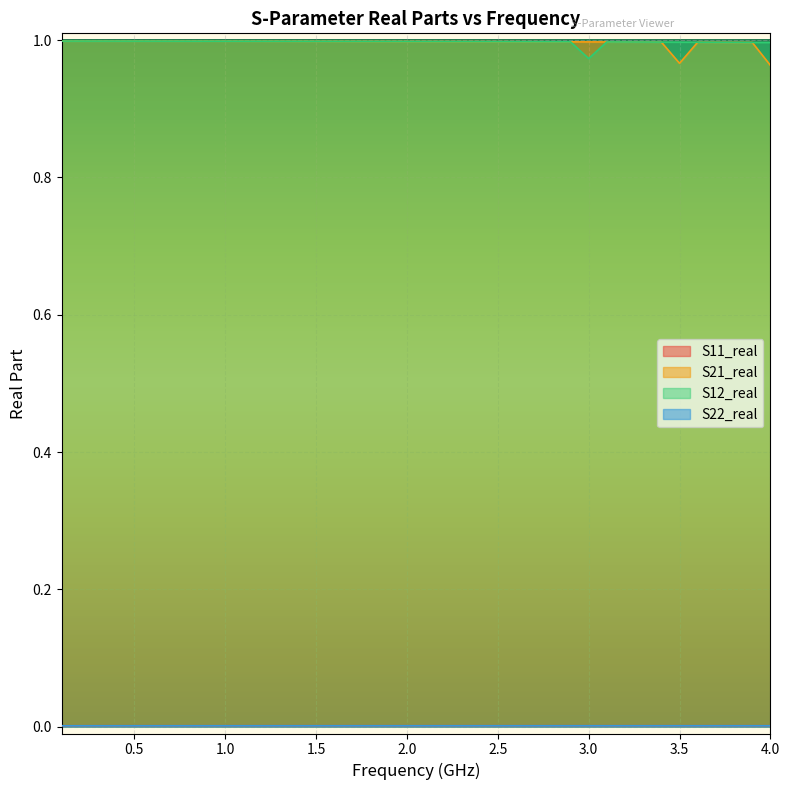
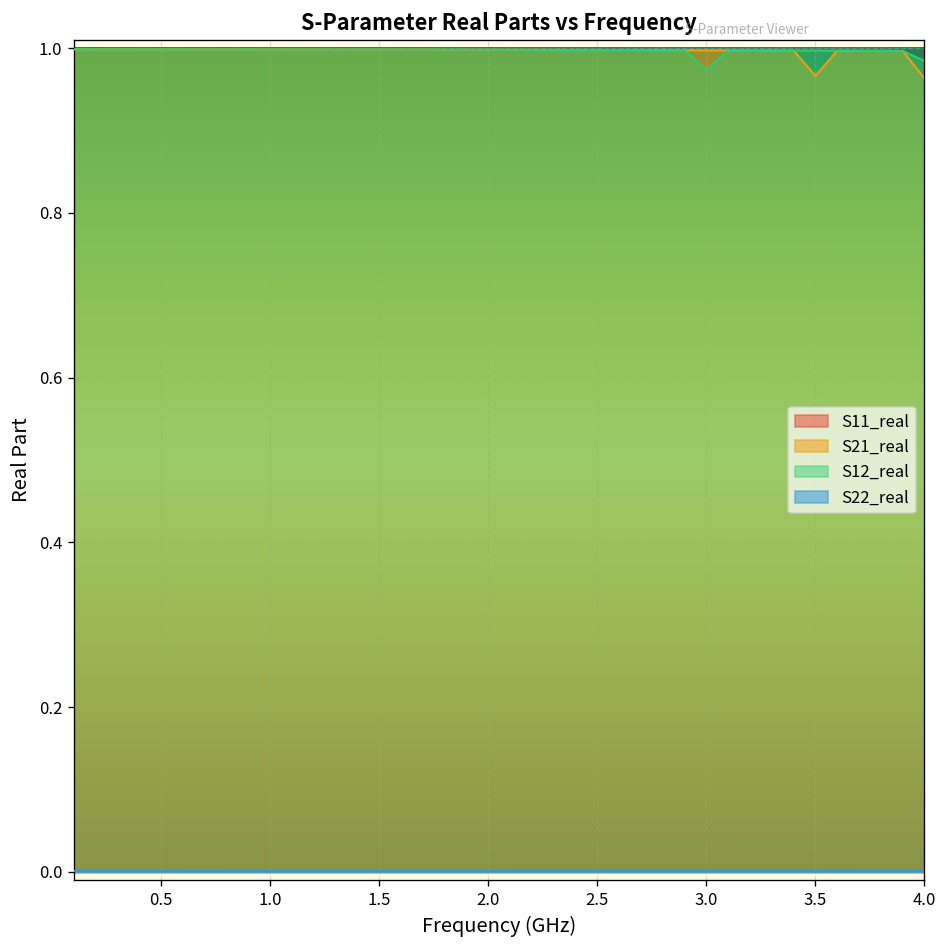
S12_real, 4.0: 1.00 -> 0.98
